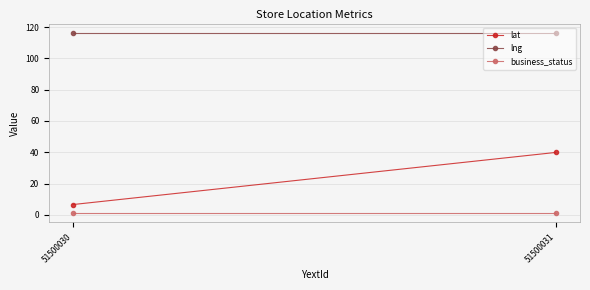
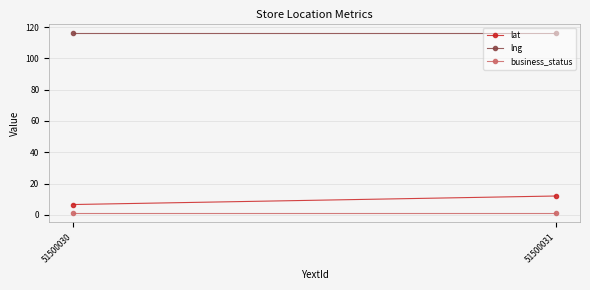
lat, 51500031: 40 -> 12
